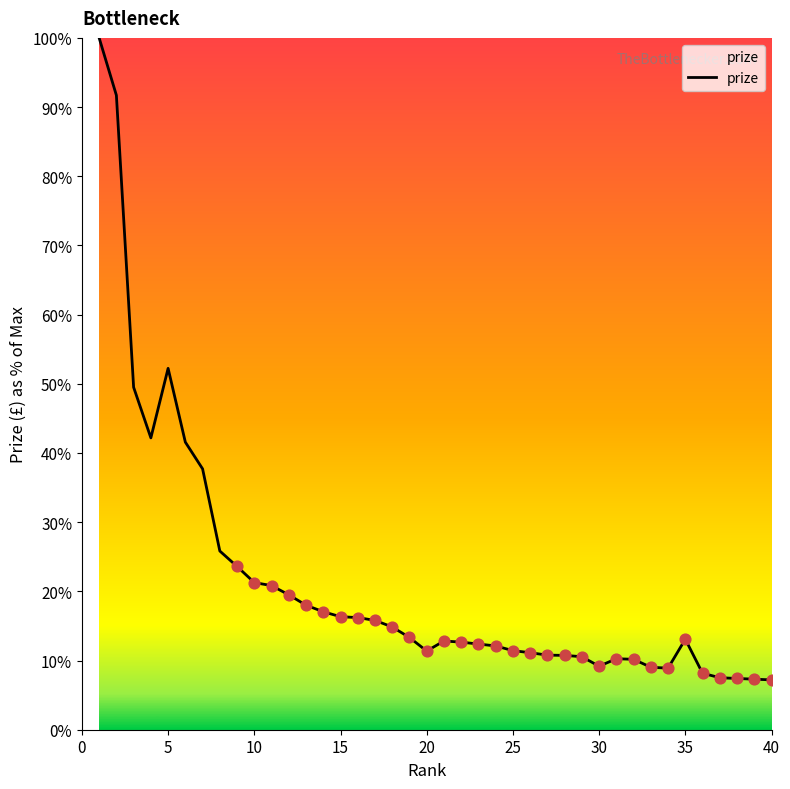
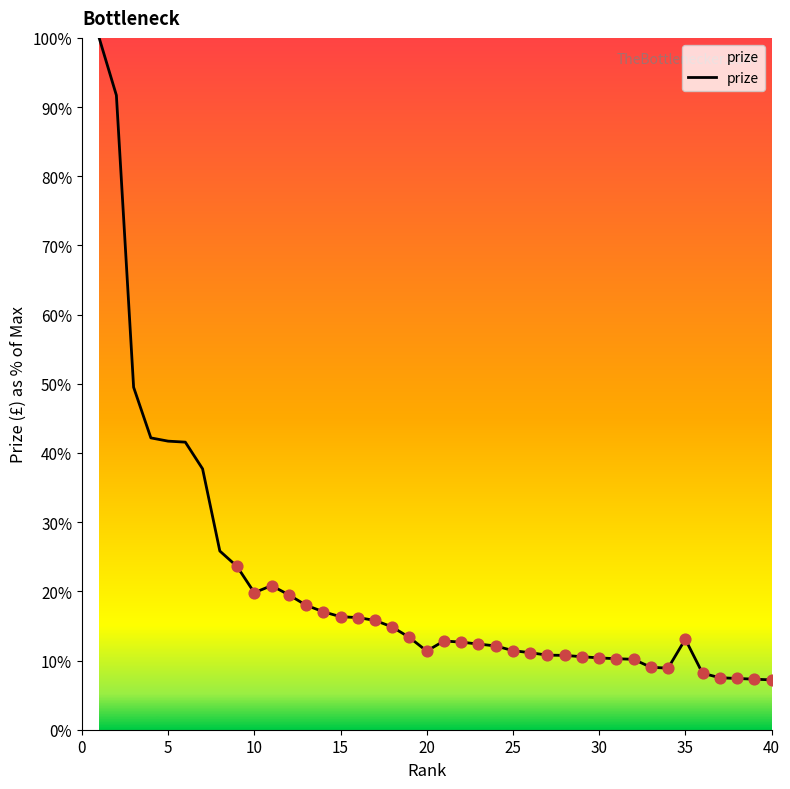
prize, 5: 52% -> 42%
prize, 10: 21% -> 20%
prize, 30: 9% -> 10%
